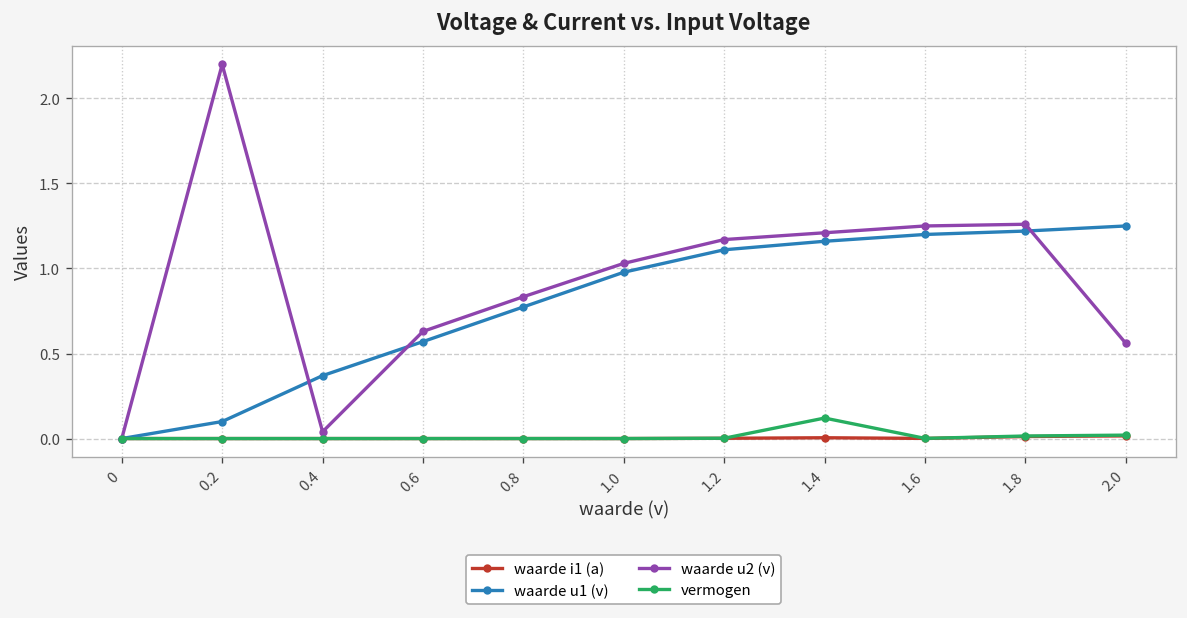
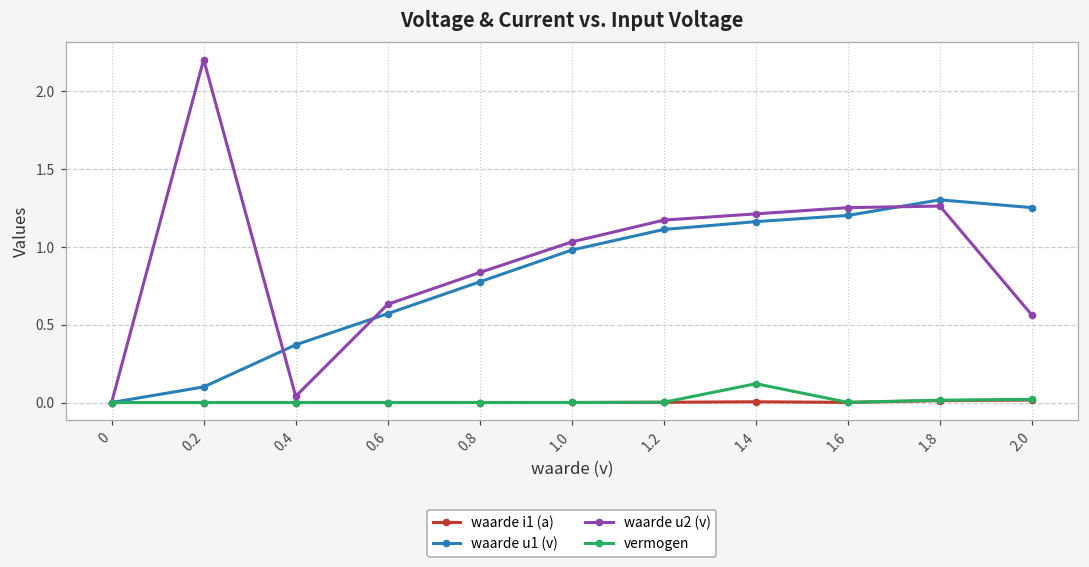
waarde u1 (v), 1.8: 1.22 -> 1.30
